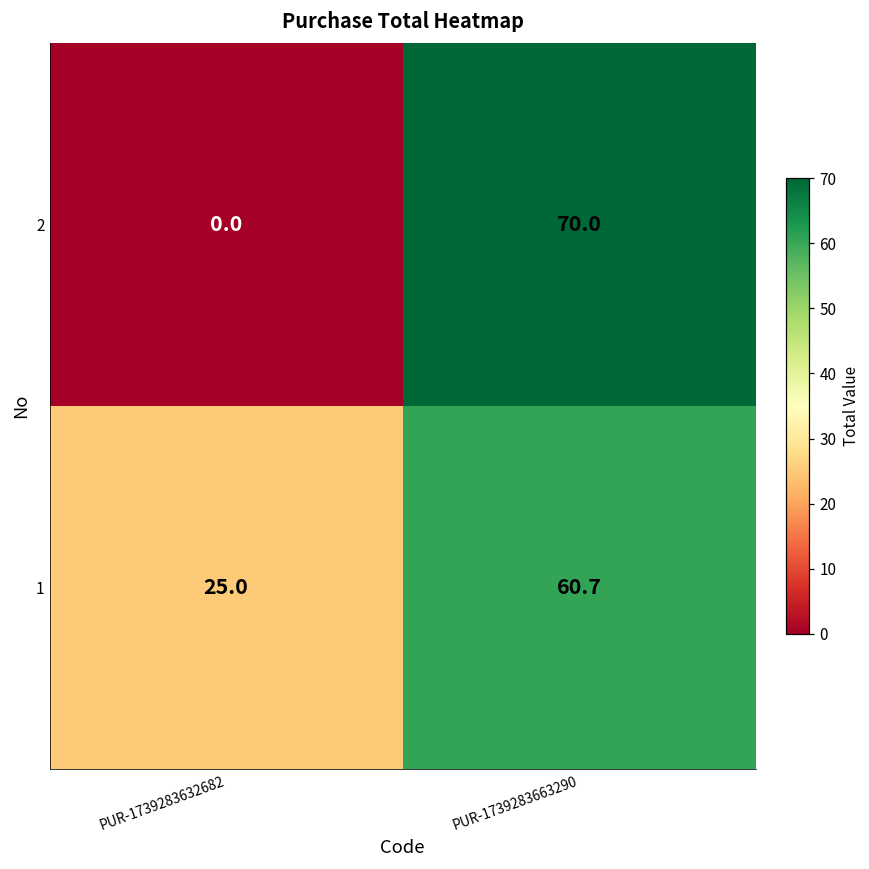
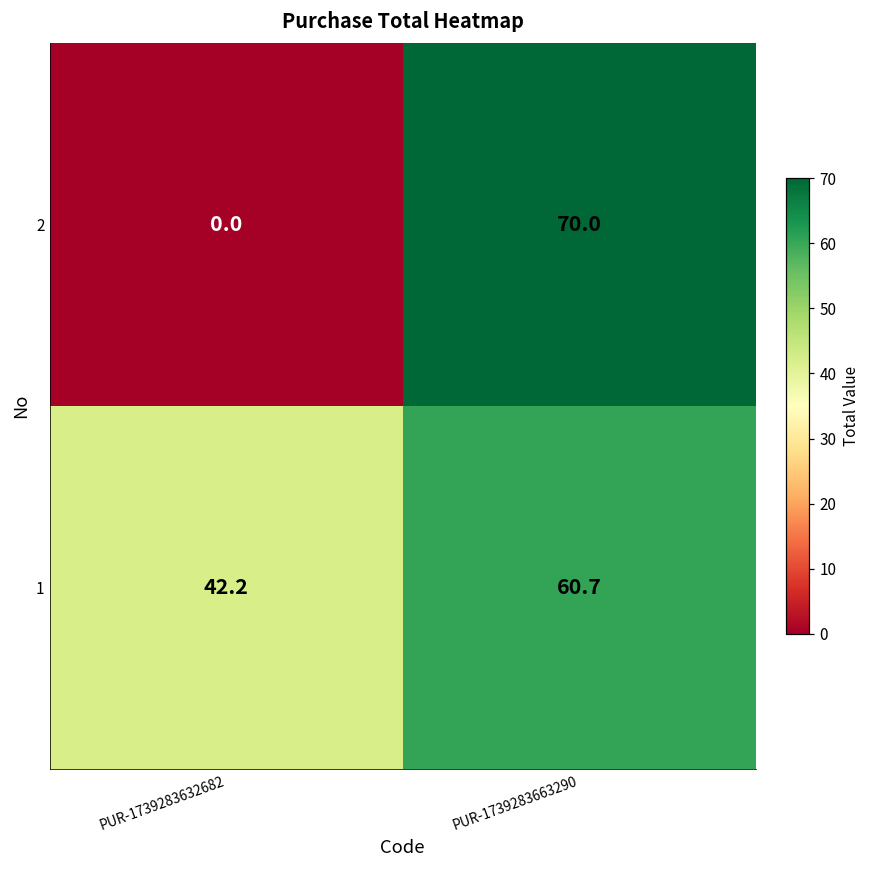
1, PUR-1739283632682: 25.0 -> 42.2
